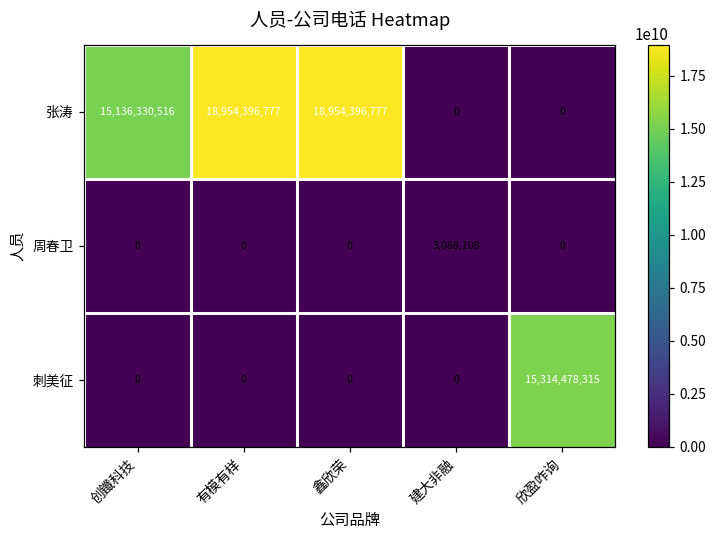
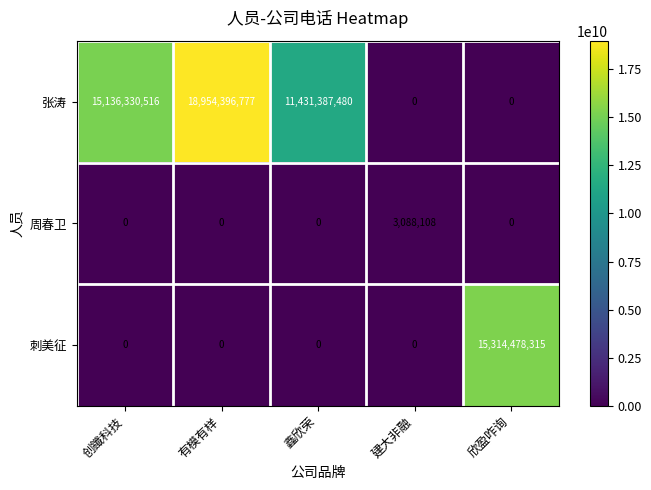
张涛, 鑫欣荣: 18,954,396,777 -> 11,431,387,480
